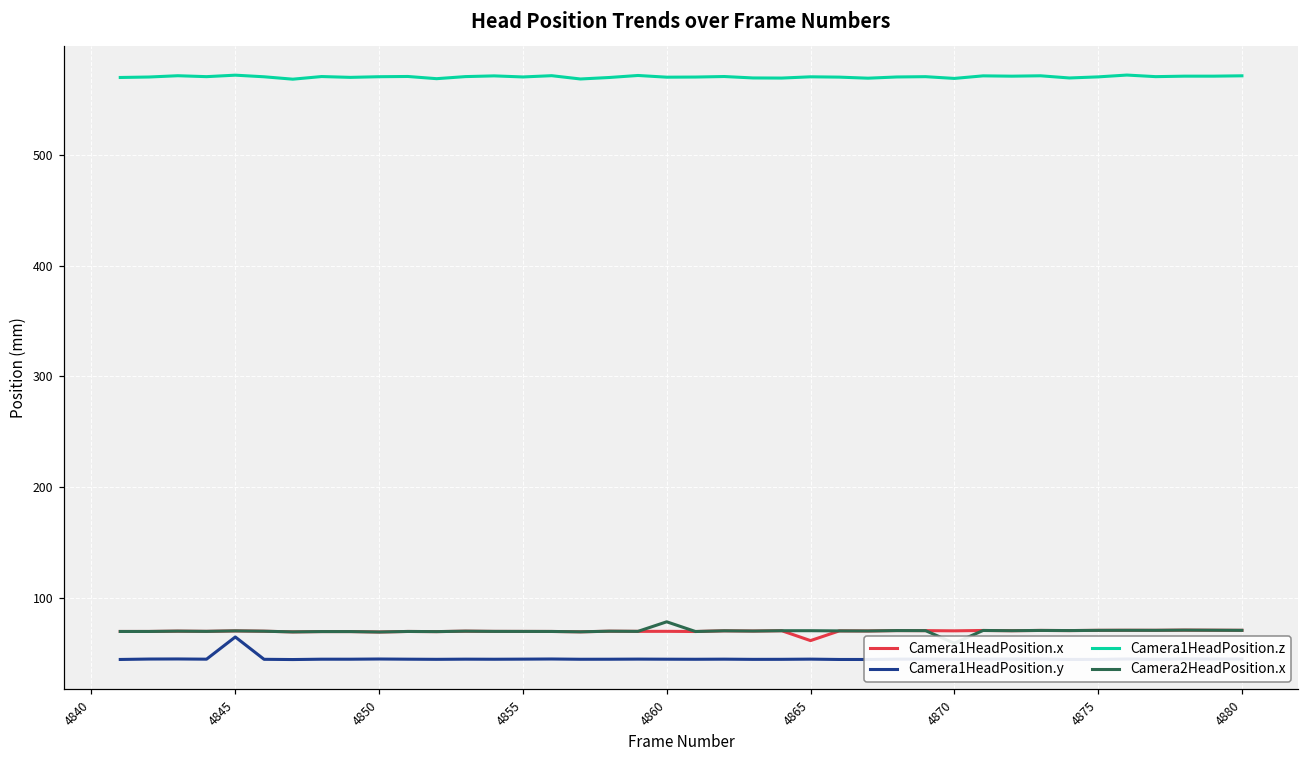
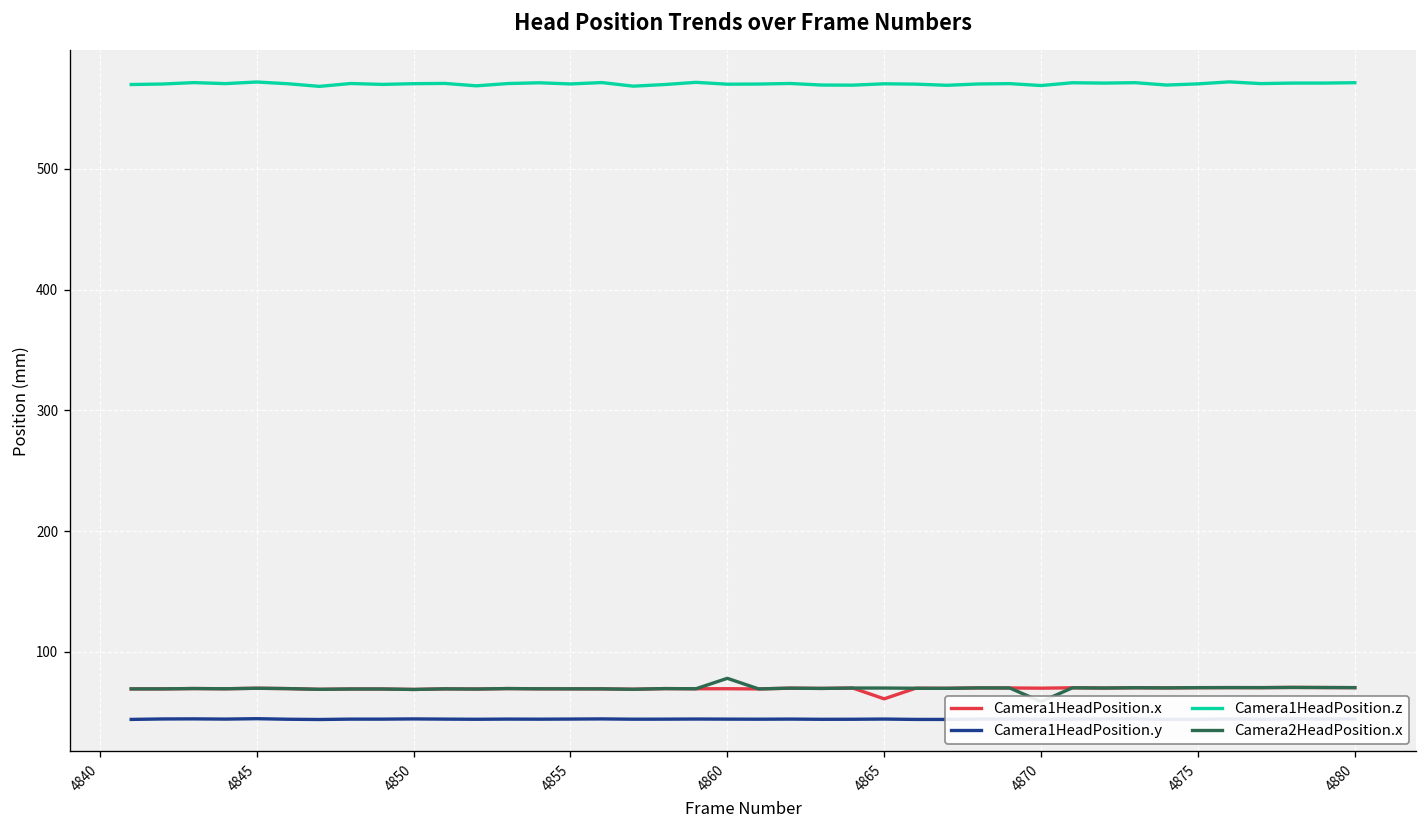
Camera1HeadPosition.y, 4845: 64 -> 45
